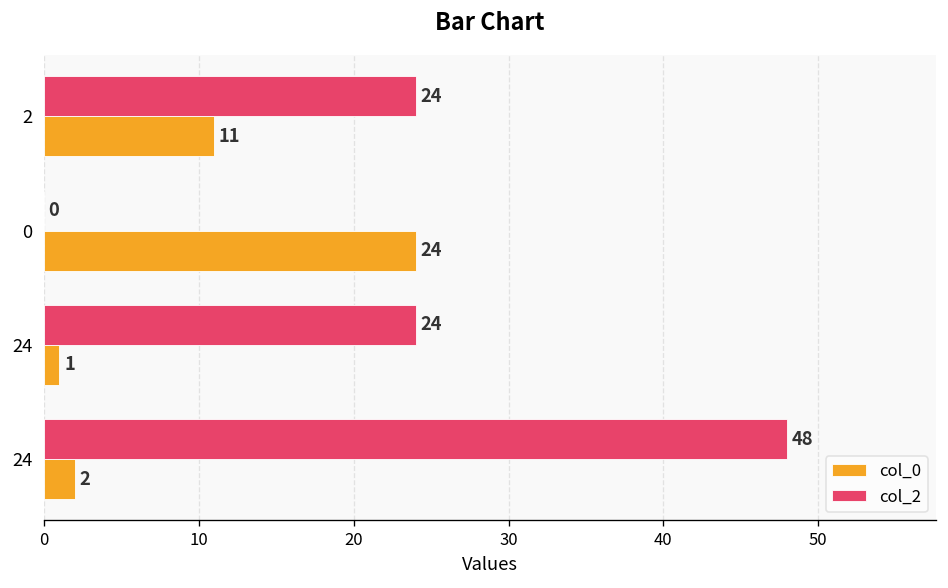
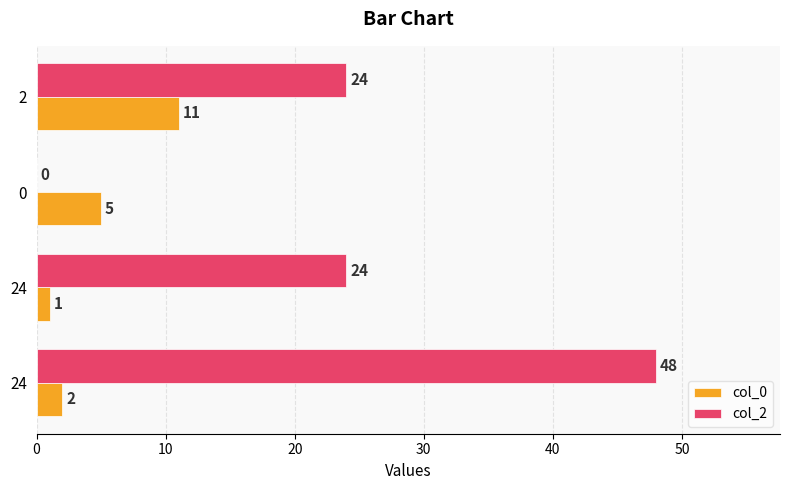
col_0, 0: 24 -> 5
